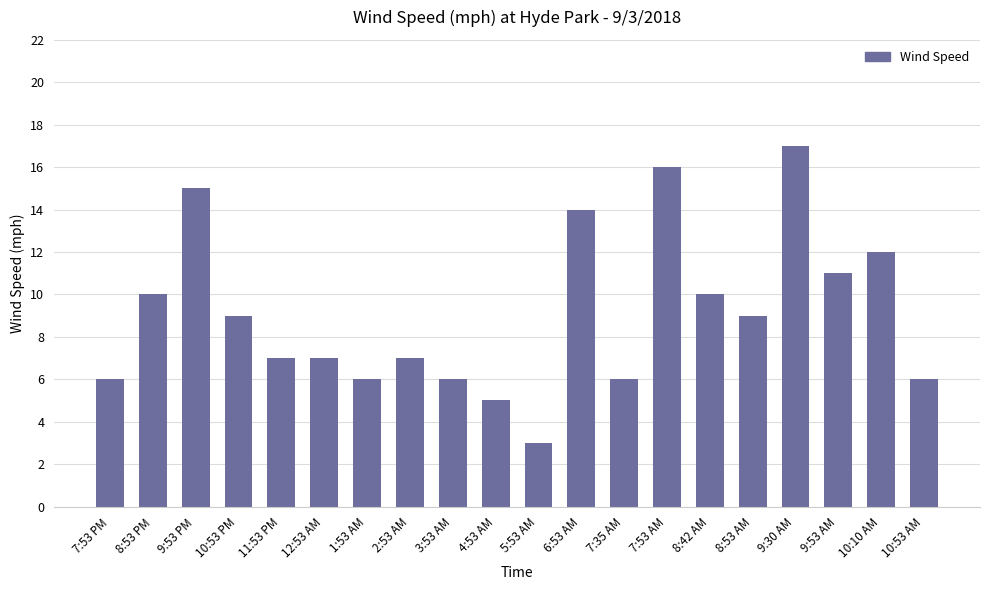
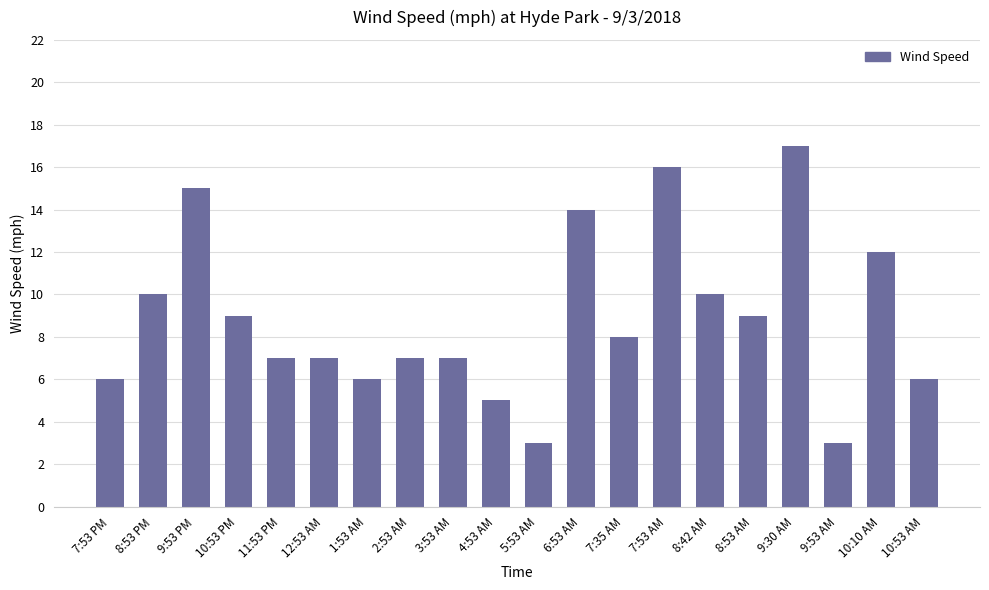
3:53 AM: 6 -> 7
7:35 AM: 6 -> 8
9:53 AM: 11 -> 3
